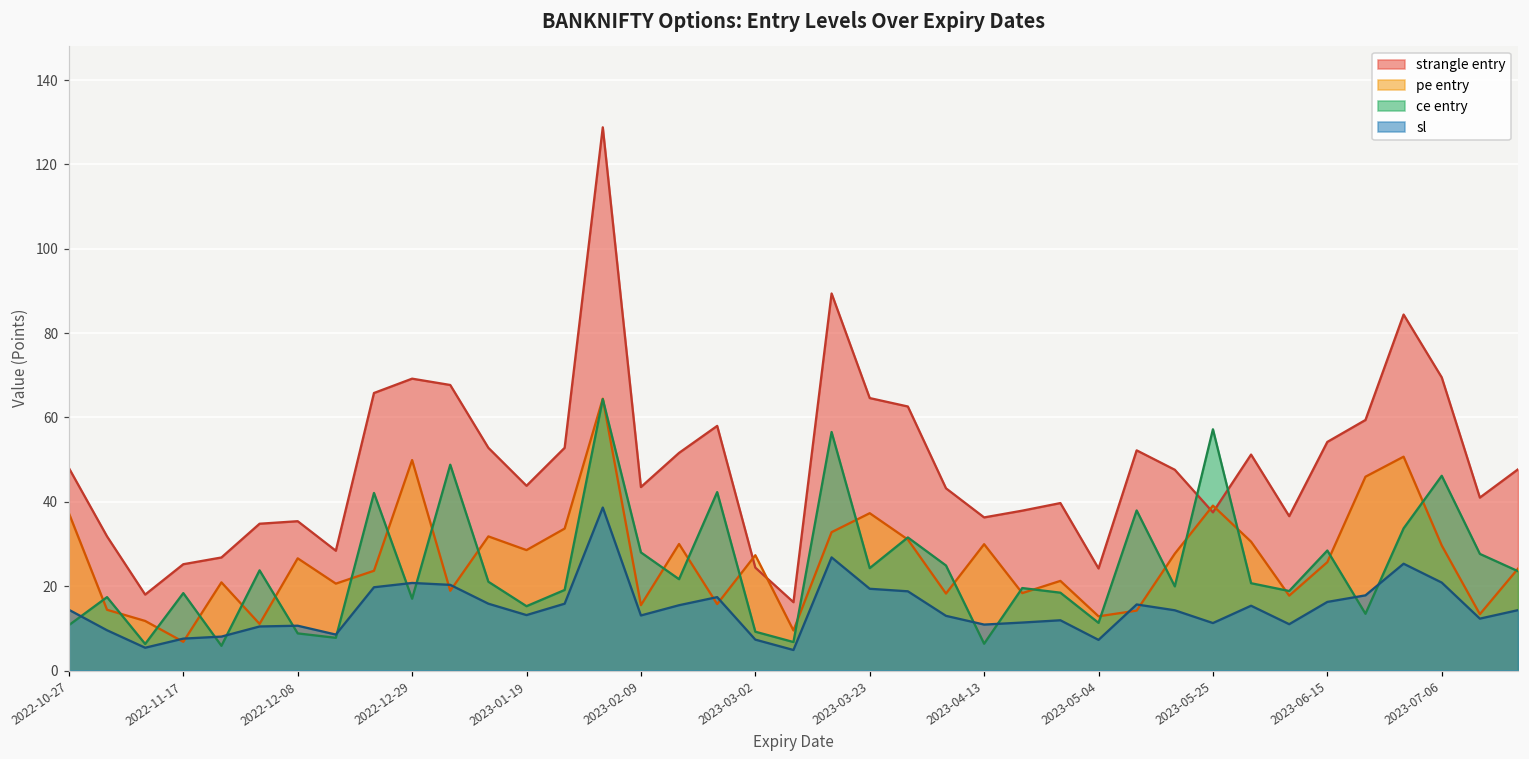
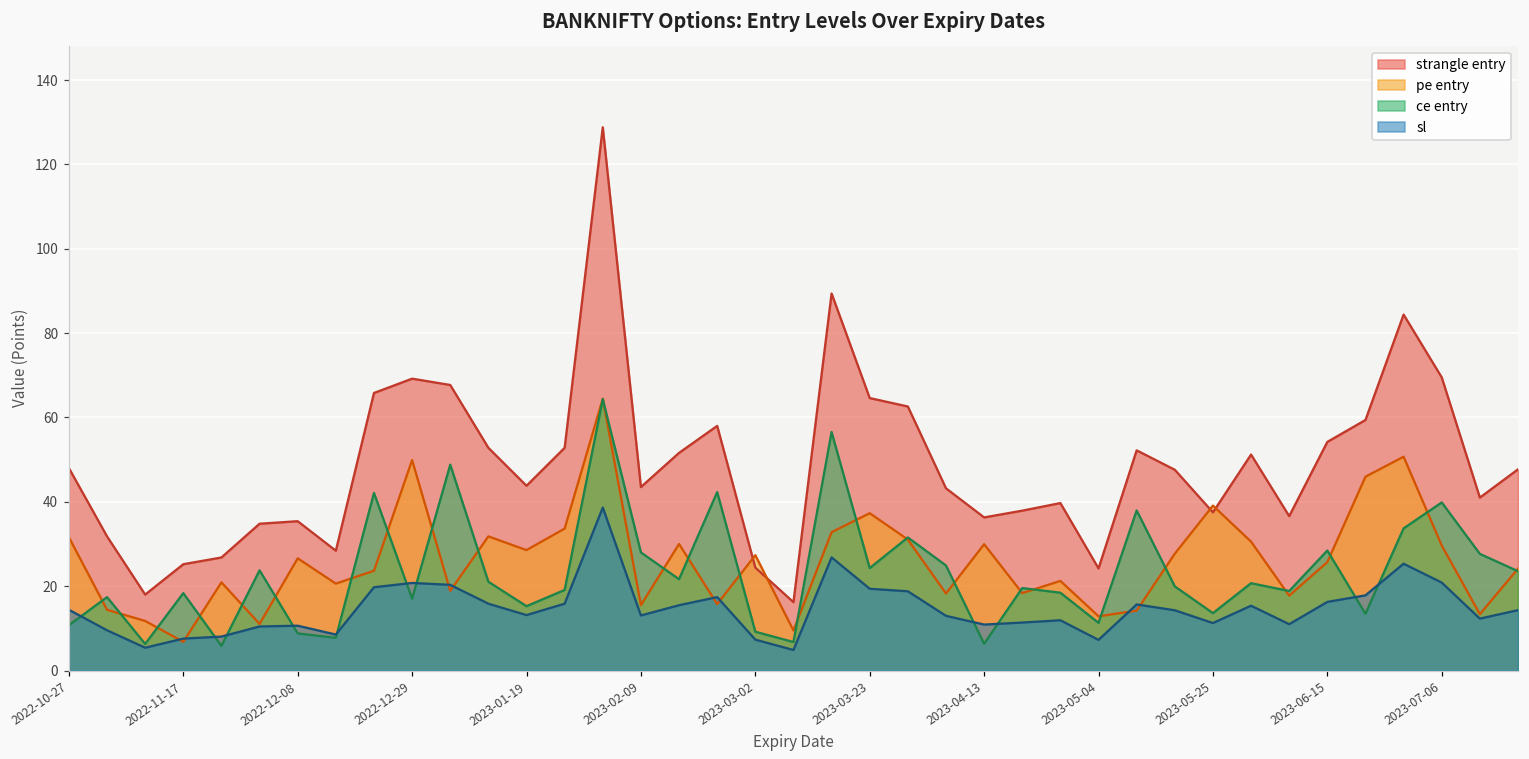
pe entry, 2022-10-27: 37 -> 32
ce entry, 2023-05-25: 57 -> 14
ce entry, 2023-07-06: 46 -> 40
